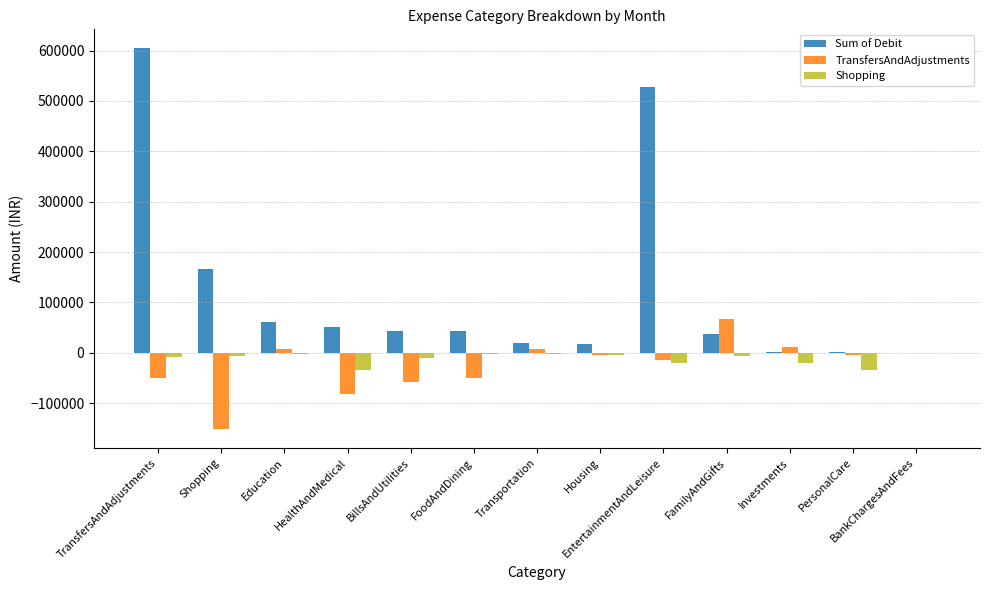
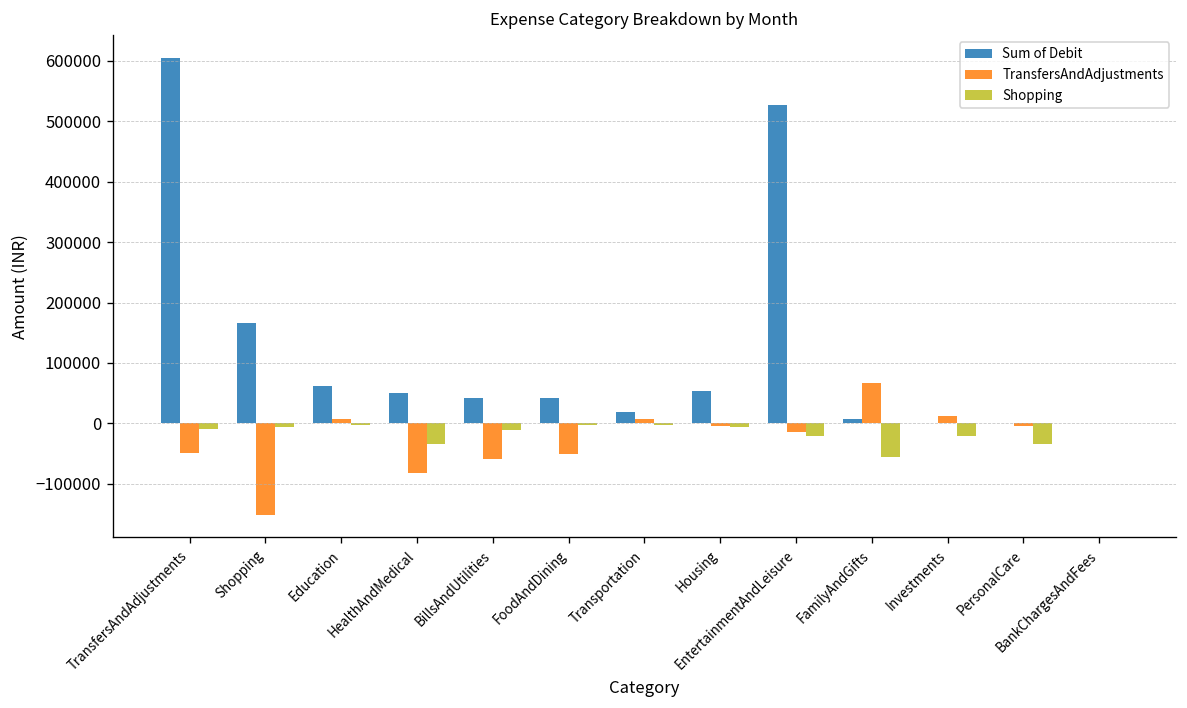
Sum of Debit, Housing: 20000 -> 50000
Sum of Debit, FamilyAndGifts: 40000 -> 10000
Shopping, FamilyAndGifts: -10000 -> -60000
